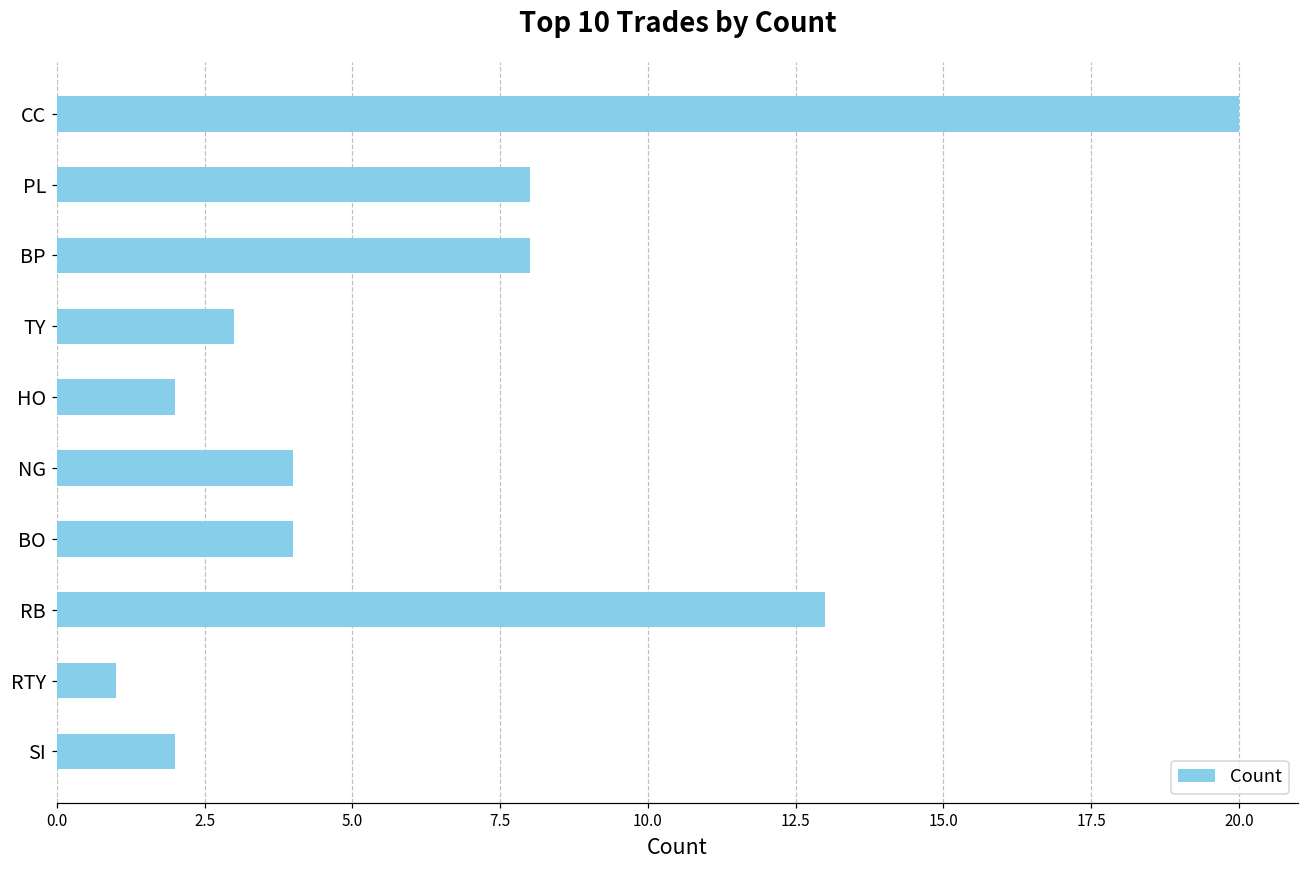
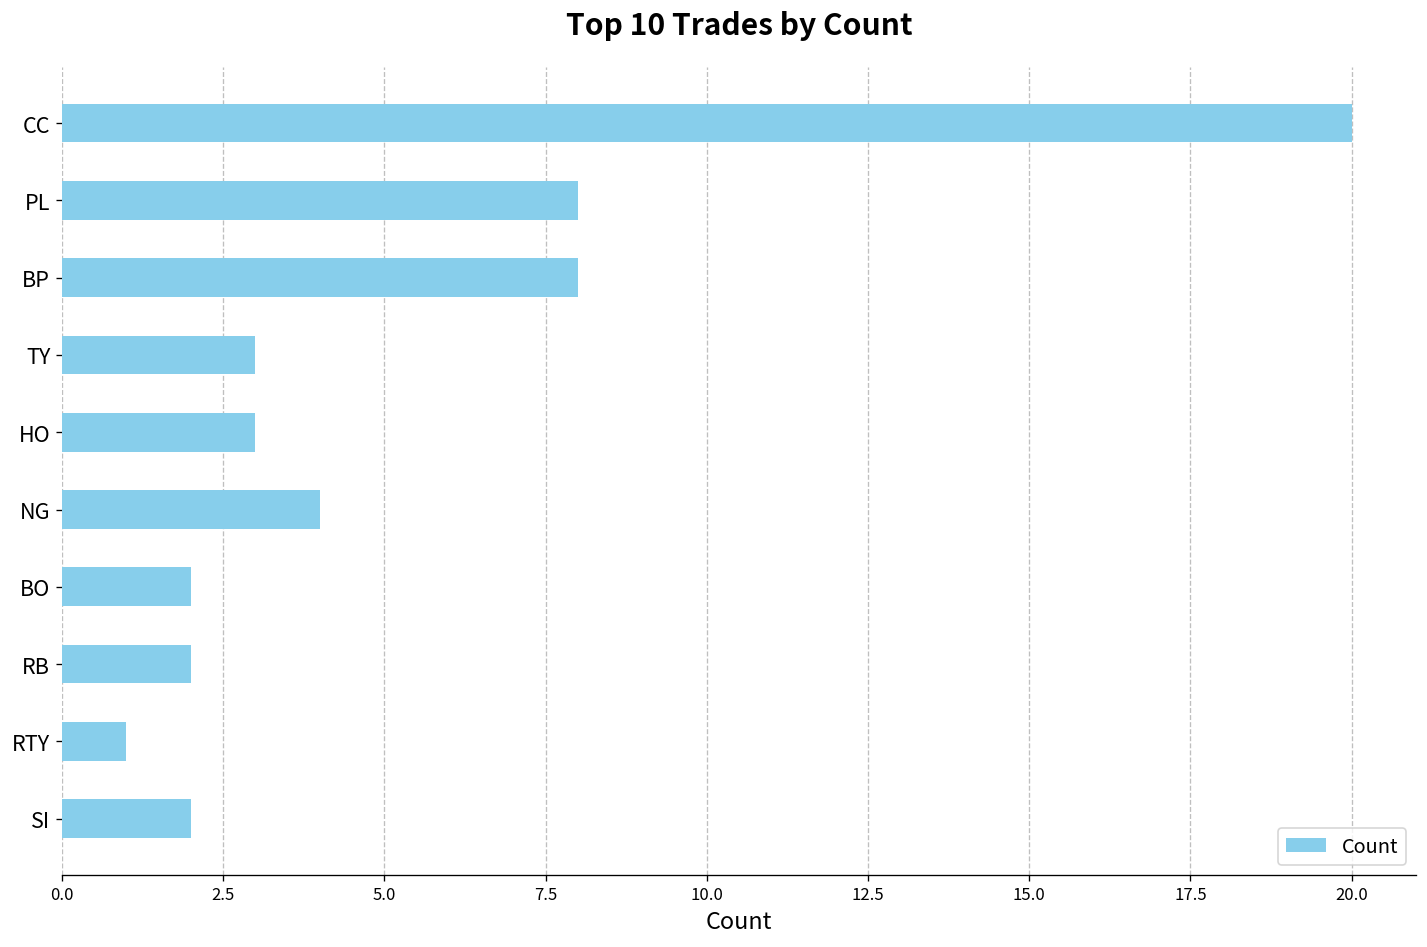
HO: 2 -> 3
BO: 4 -> 2
RB: 13 -> 2
